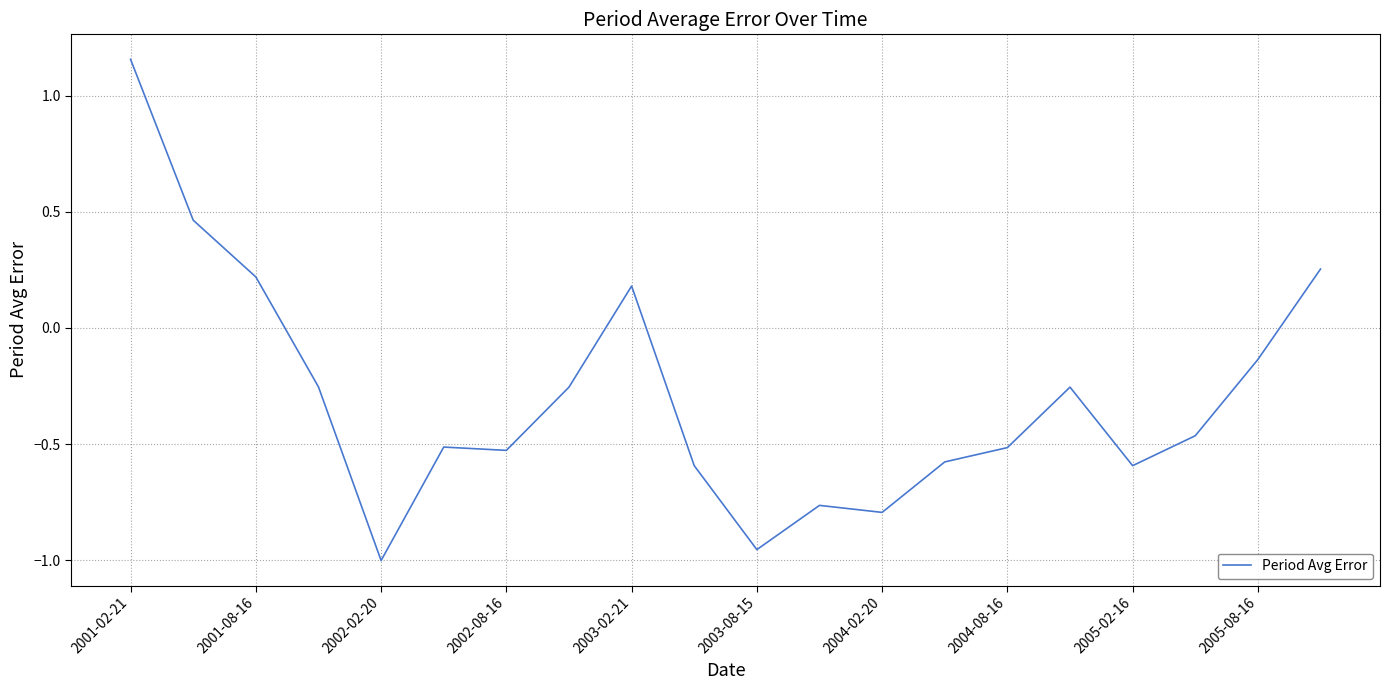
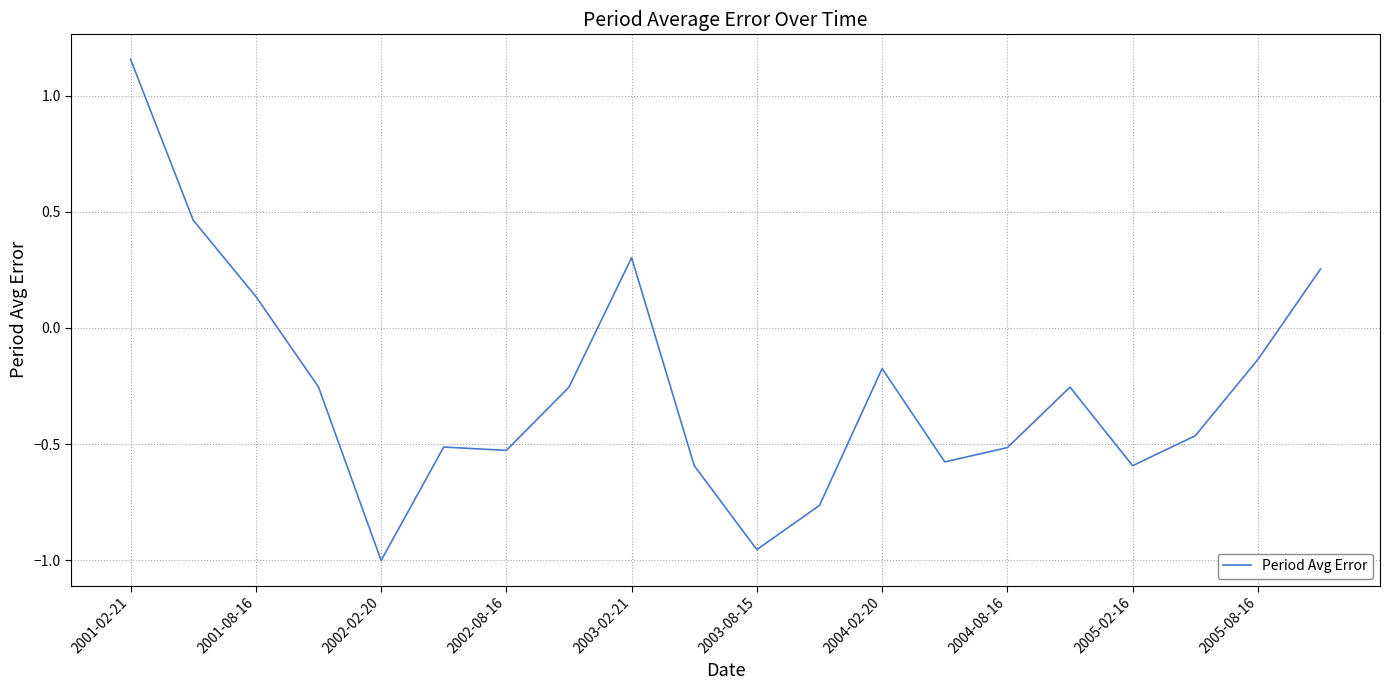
2001-08-16: 0.22 -> 0.14
2003-02-21: 0.18 -> 0.30
2004-02-20: -0.79 -> -0.17
